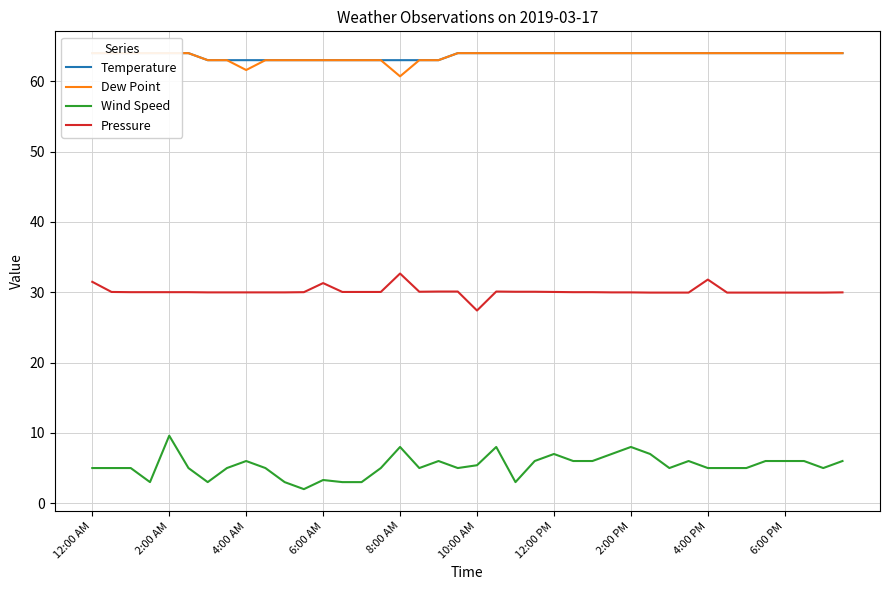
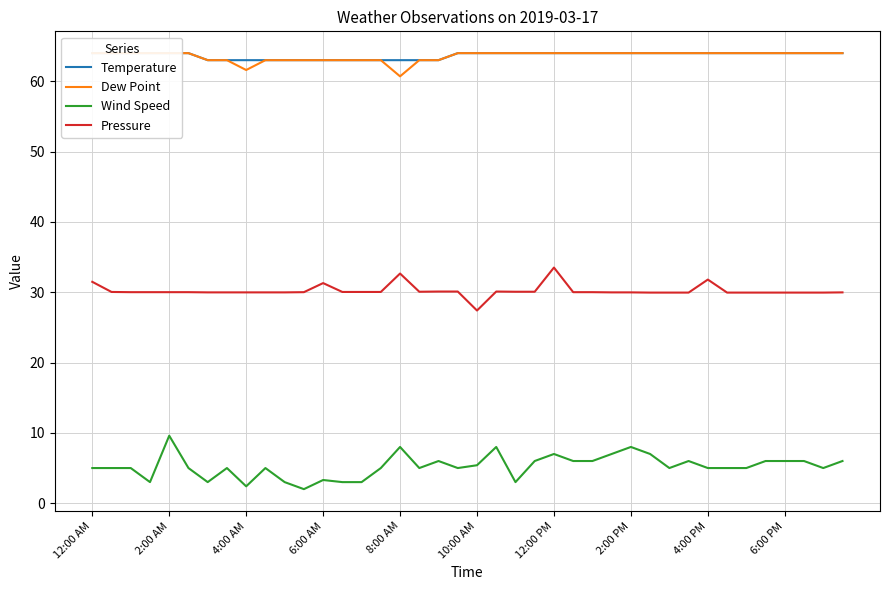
Wind Speed, 4:00 AM: 6 -> 2
Pressure, 12:00 PM: 30 -> 34
